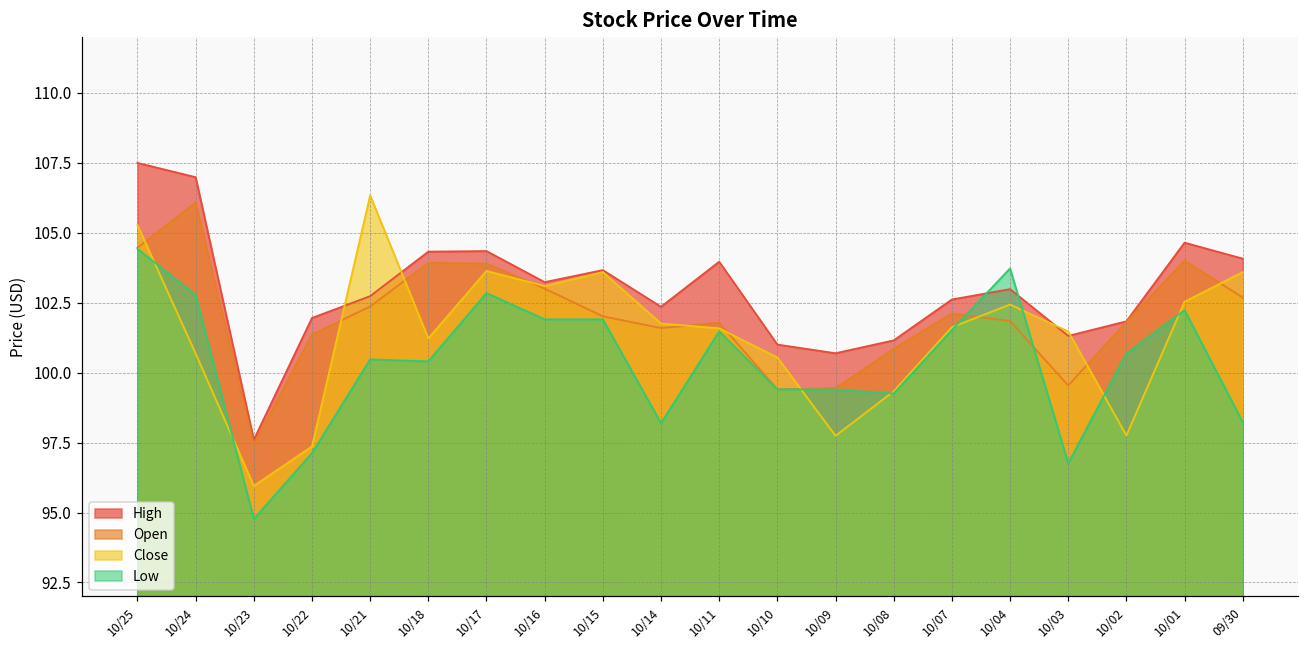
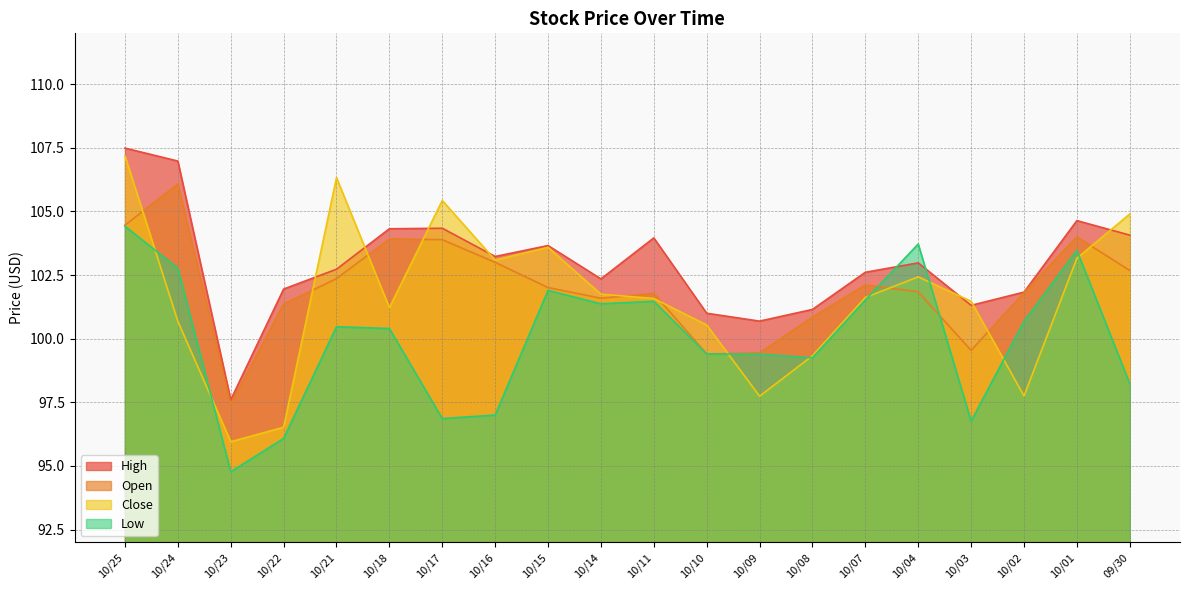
Close, 10/25: 105.3 -> 107.2
Close, 10/22: 97.4 -> 96.5
Low, 10/22: 97.1 -> 96.1
Close, 10/17: 103.6 -> 105.4
Low, 10/17: 102.8 -> 96.9
Low, 10/16: 101.9 -> 97.0
Low, 10/14: 98.2 -> 101.4
Close, 10/01: 102.5 -> 103.2
Low, 10/01: 102.2 -> 103.5
Close, 09/30: 103.6 -> 104.9
